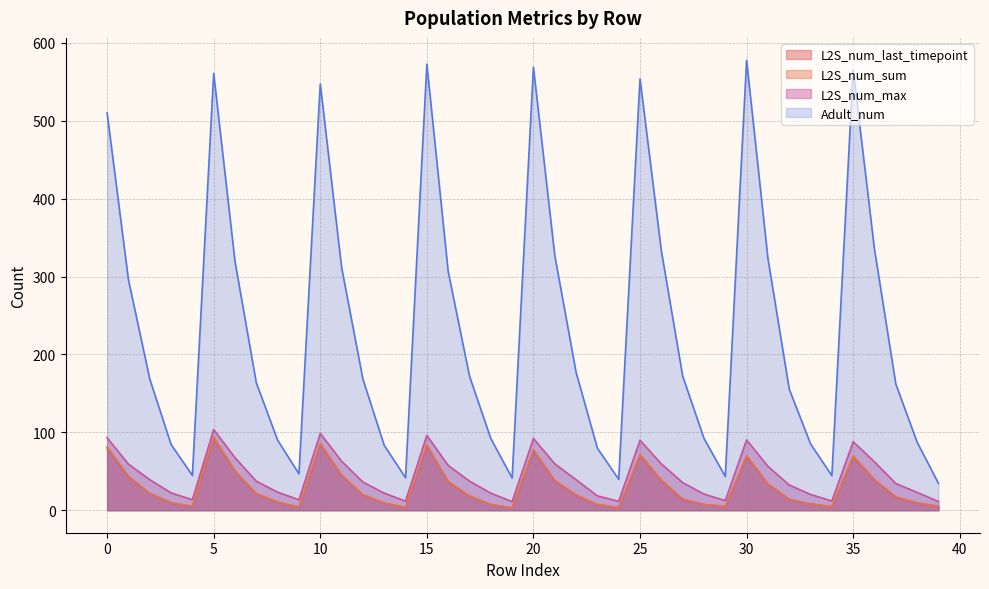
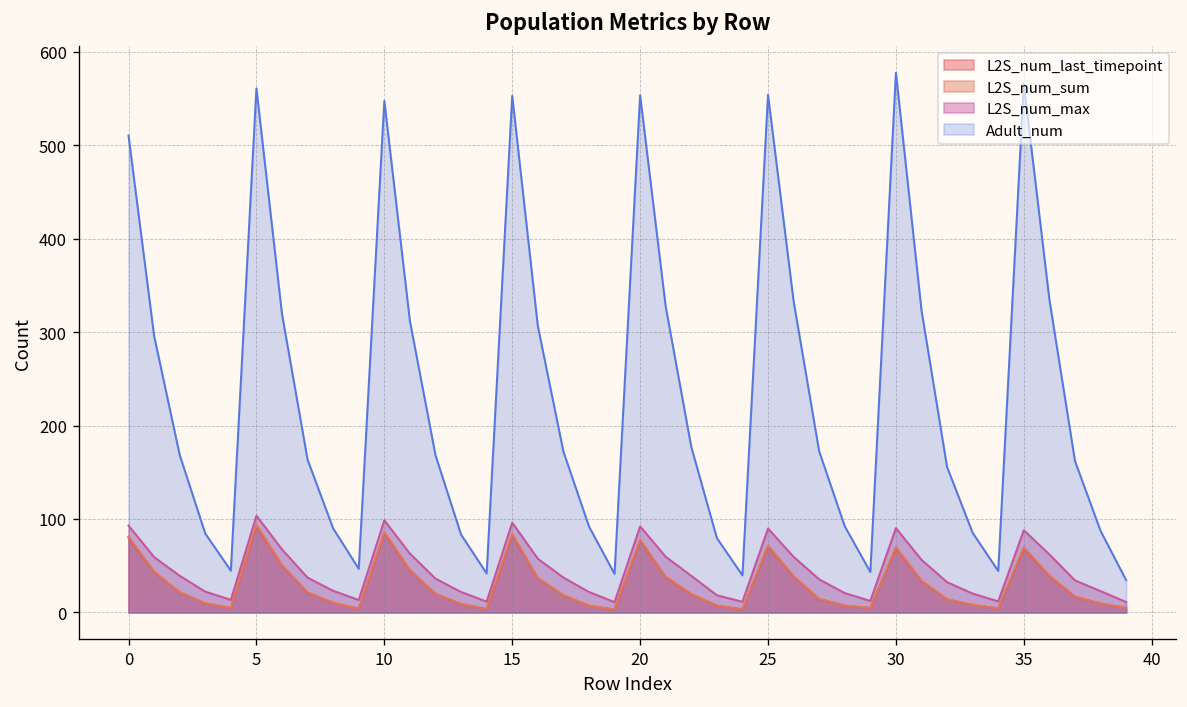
Adult_num, 15: 570 -> 550
Adult_num, 20: 570 -> 550
